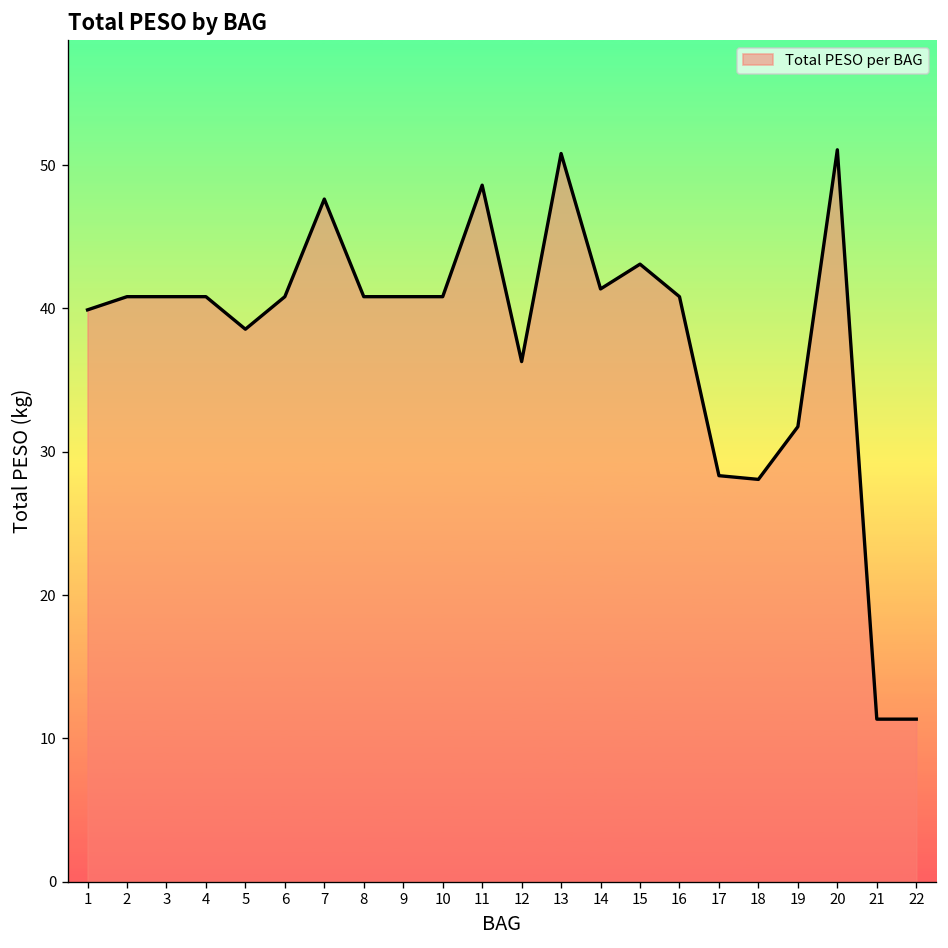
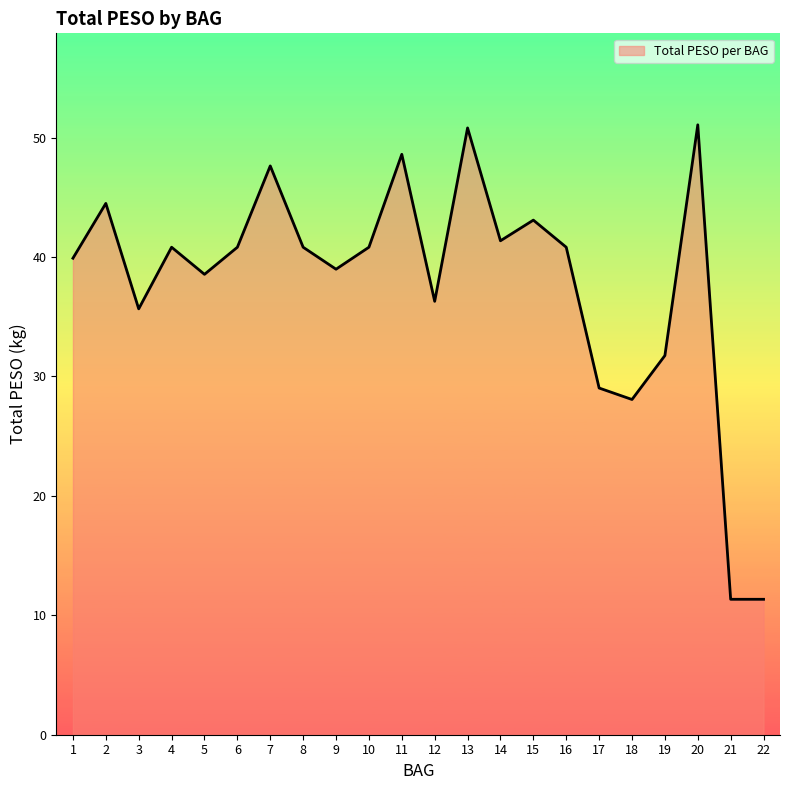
2: 40.8 -> 44.5
3: 40.8 -> 35.7
9: 40.8 -> 39.0
17: 28.3 -> 29.0
